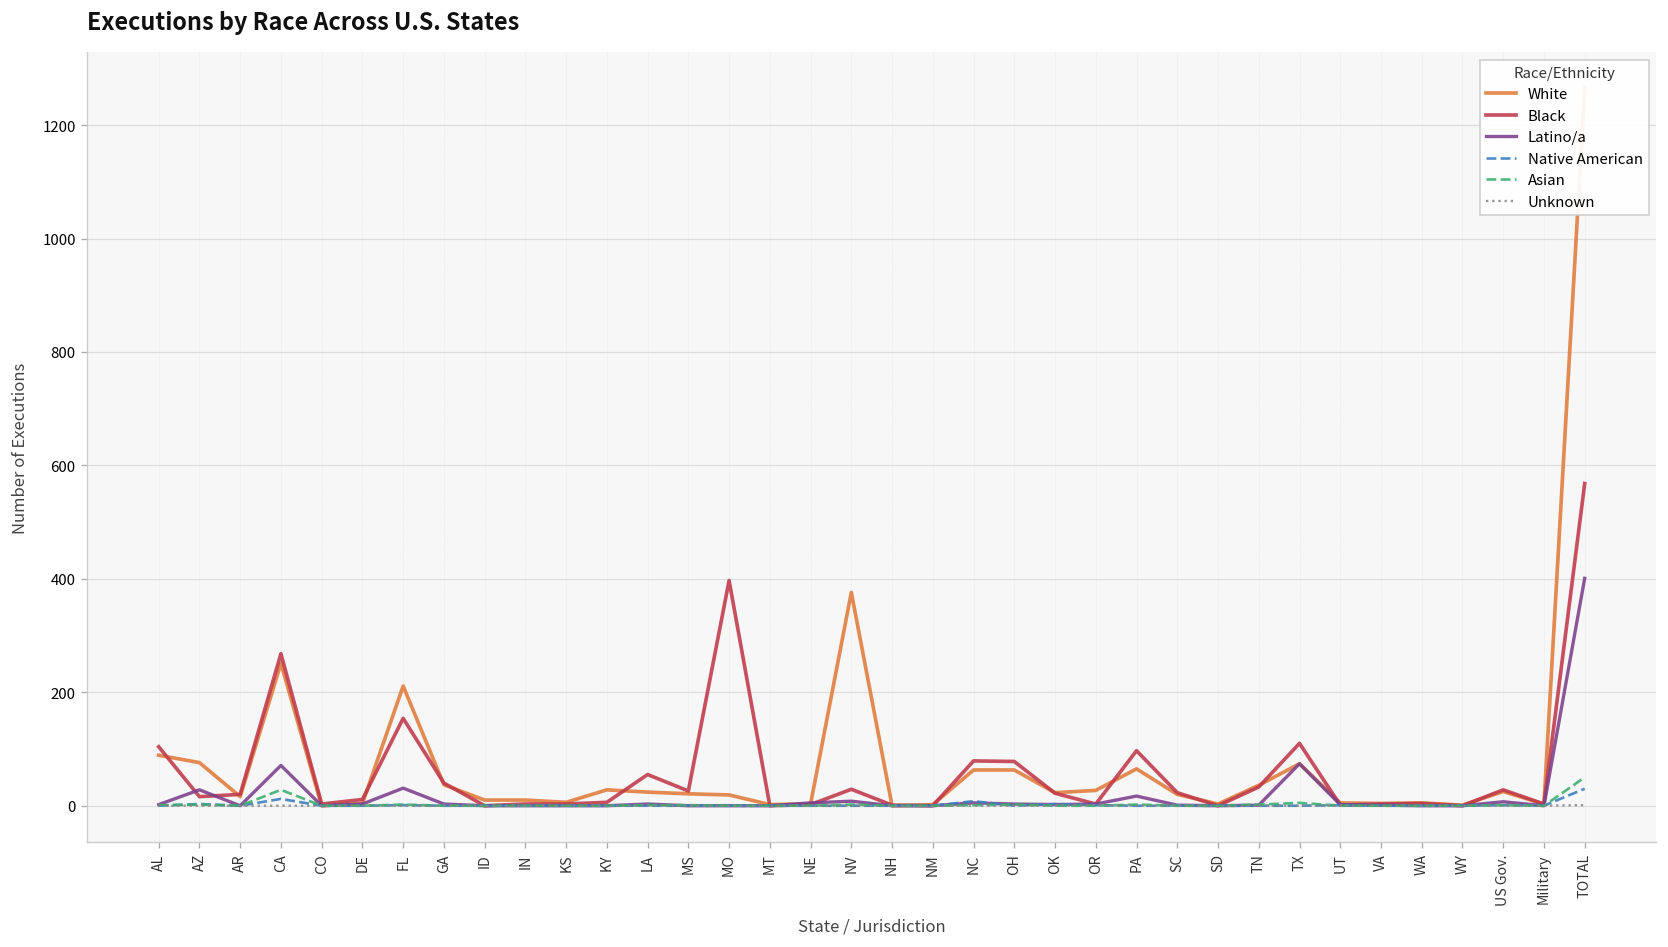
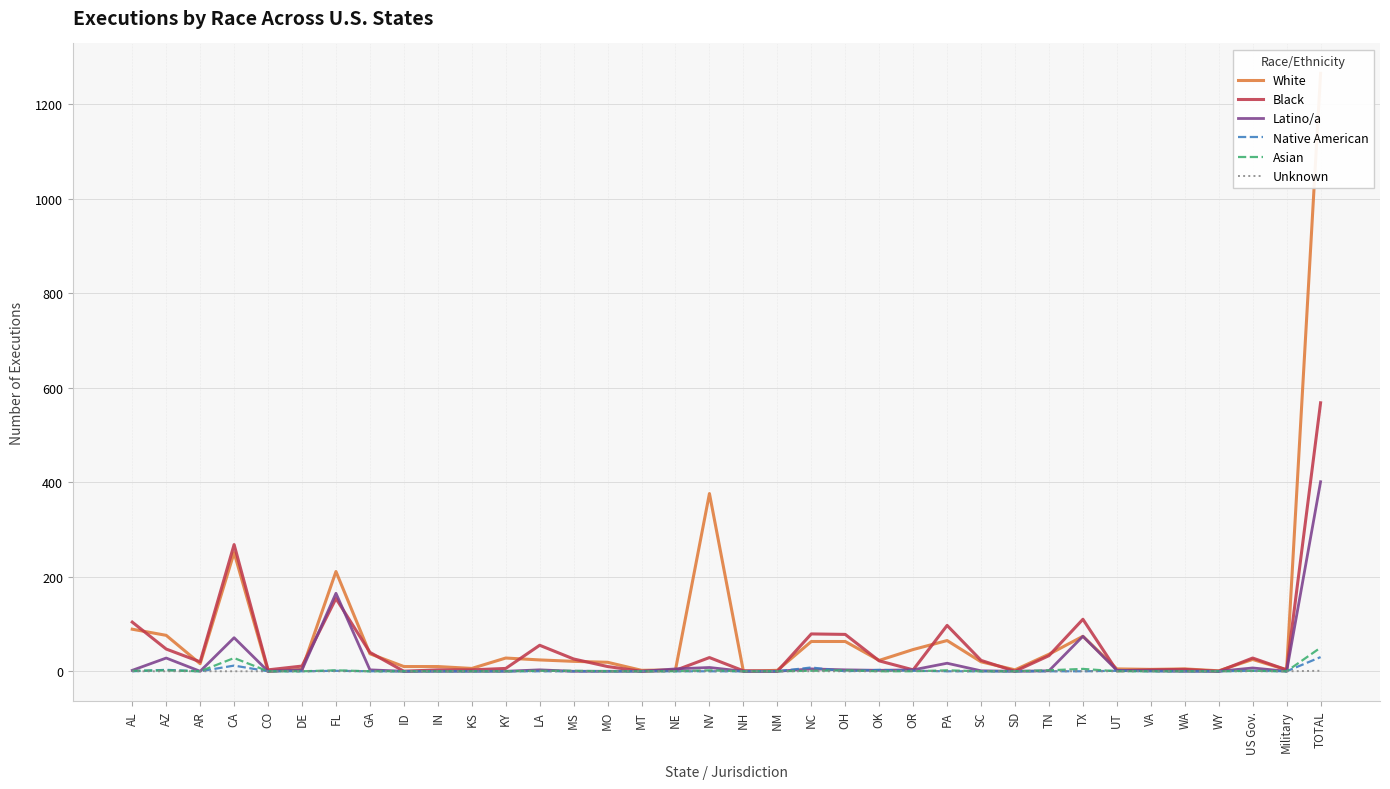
Black, AZ: 20 -> 50
Latino/a, FL: 30 -> 170
Black, MO: 400 -> 10
White, OR: 30 -> 50
